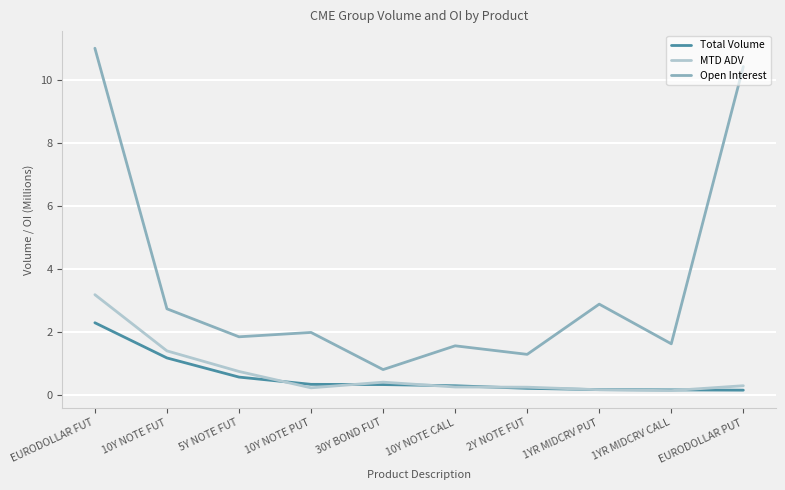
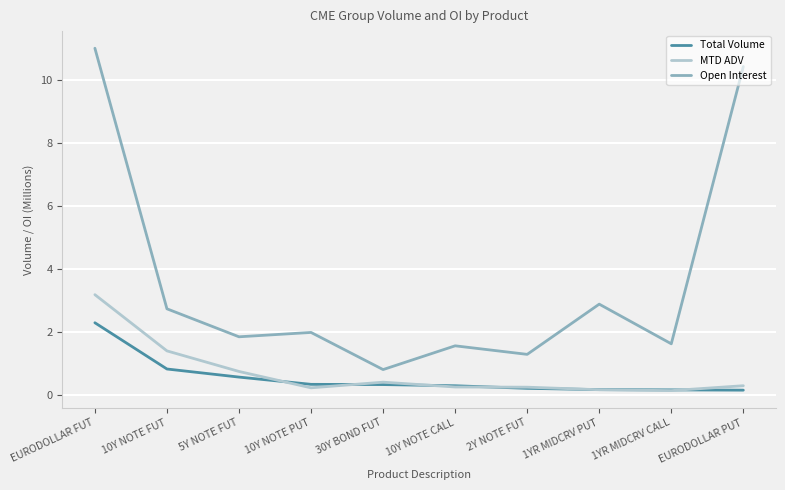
Total Volume, 10Y NOTE FUT: 1.2 -> 0.8
